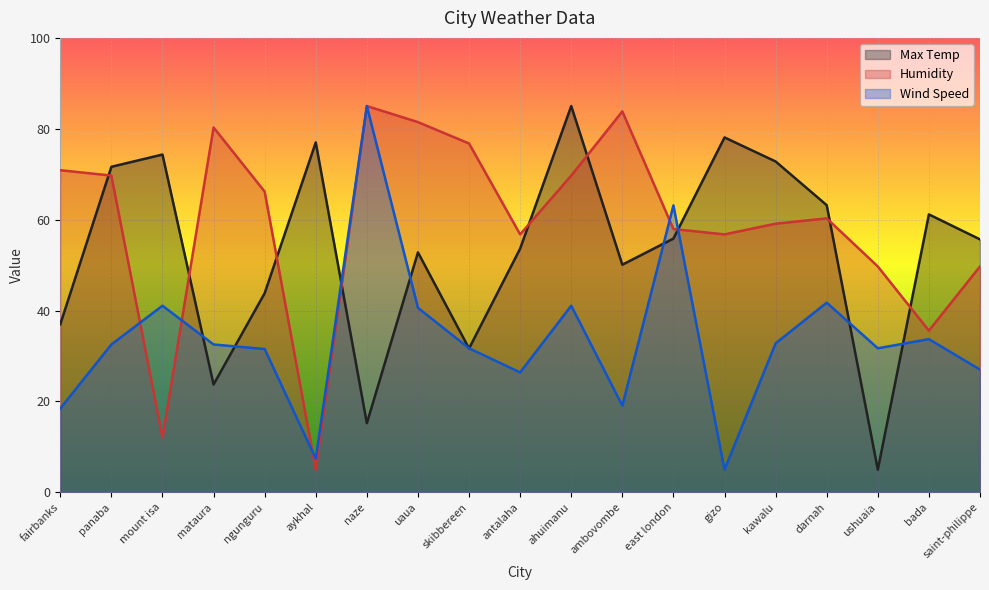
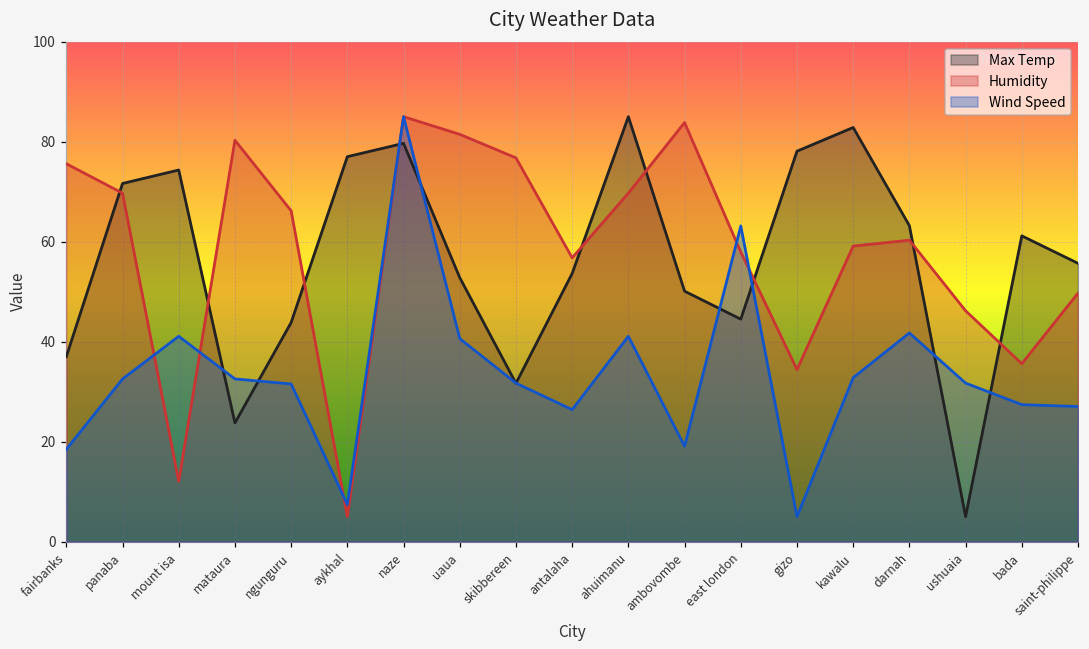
Humidity, fairbanks: 71 -> 76
Max Temp, naze: 15 -> 80
Max Temp, east london: 56 -> 44
Humidity, gizo: 57 -> 34
Max Temp, kawalu: 73 -> 83
Humidity, ushuaia: 50 -> 46
Wind Speed, bada: 34 -> 27
